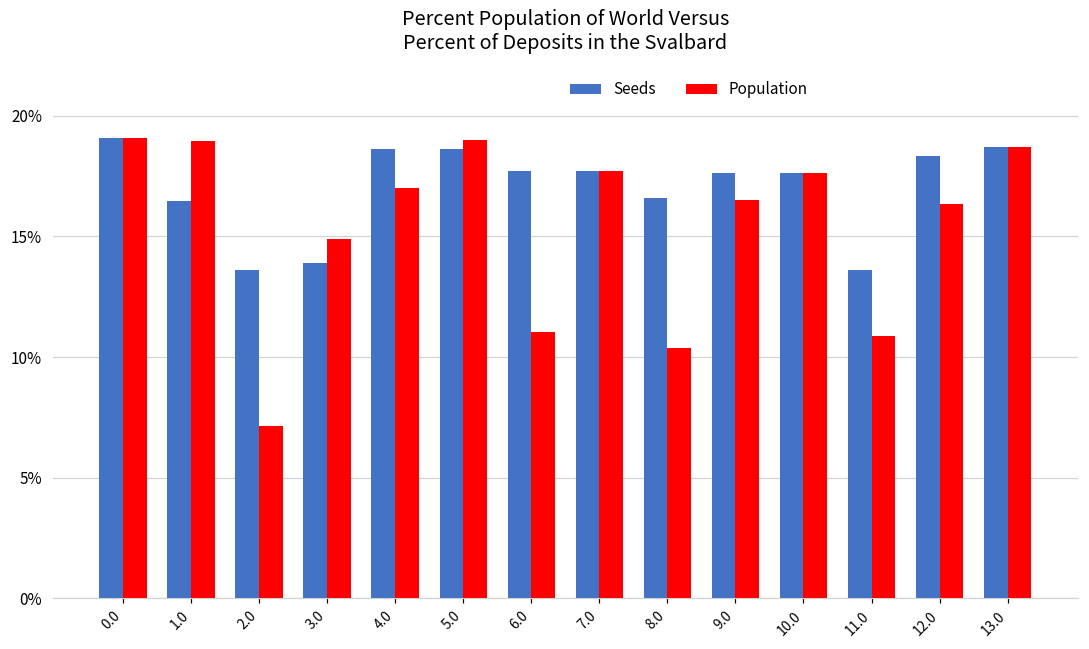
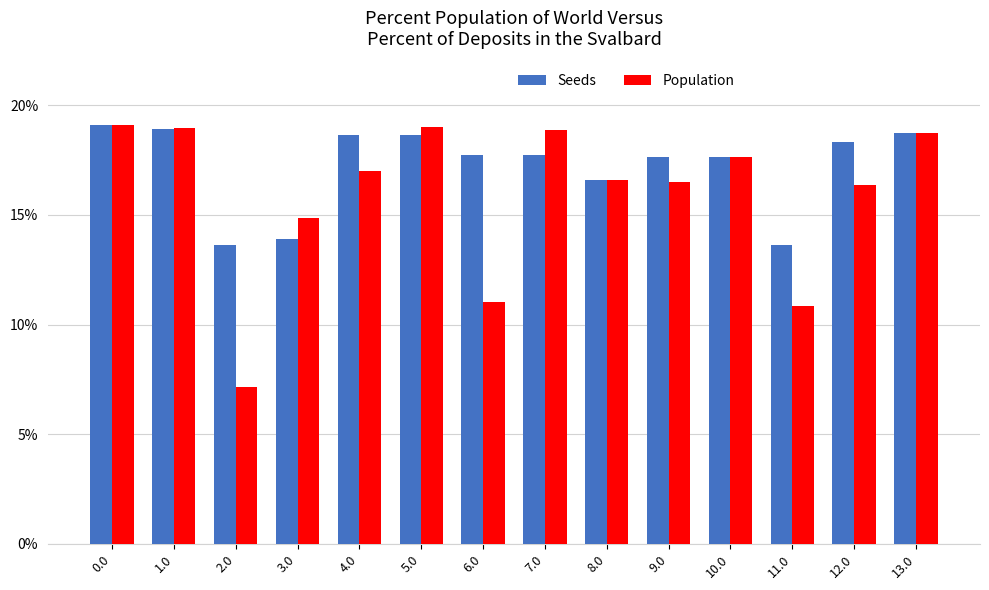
Seeds, 1.0: 16.5% -> 18.9%
Population, 7.0: 17.7% -> 18.9%
Population, 8.0: 10.4% -> 16.6%
